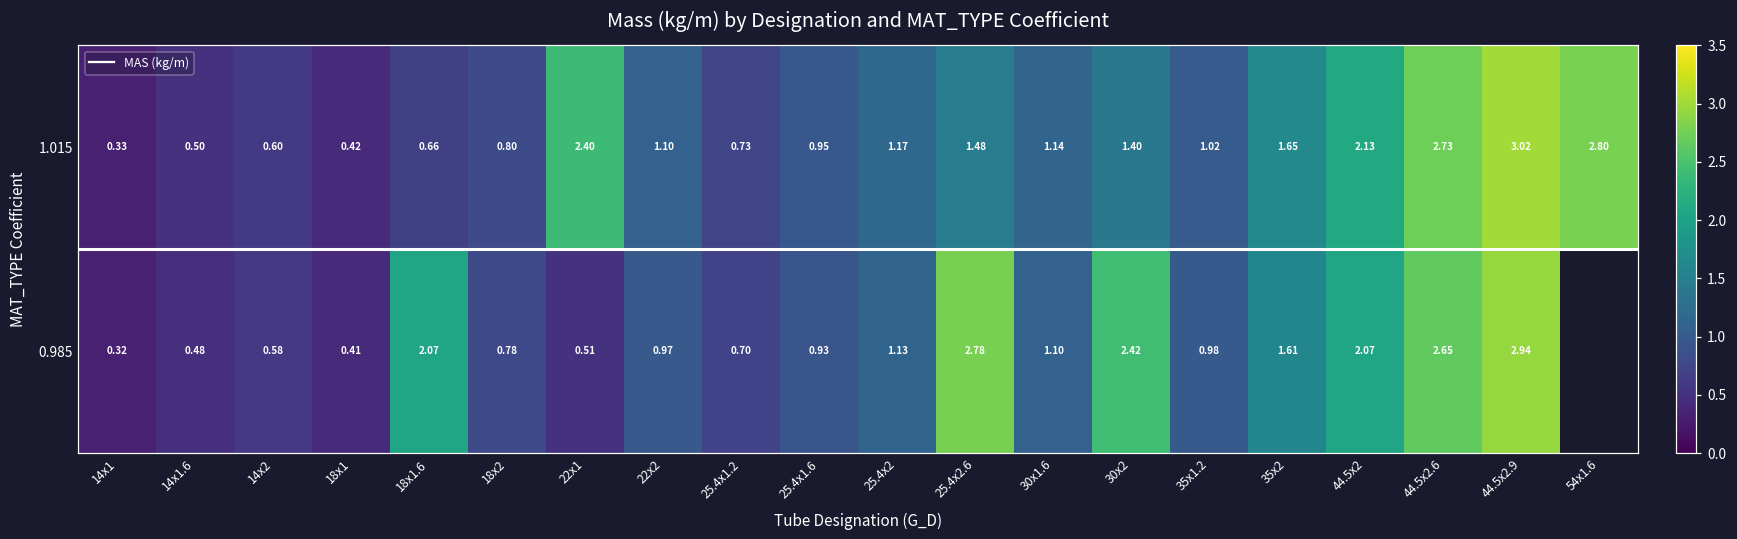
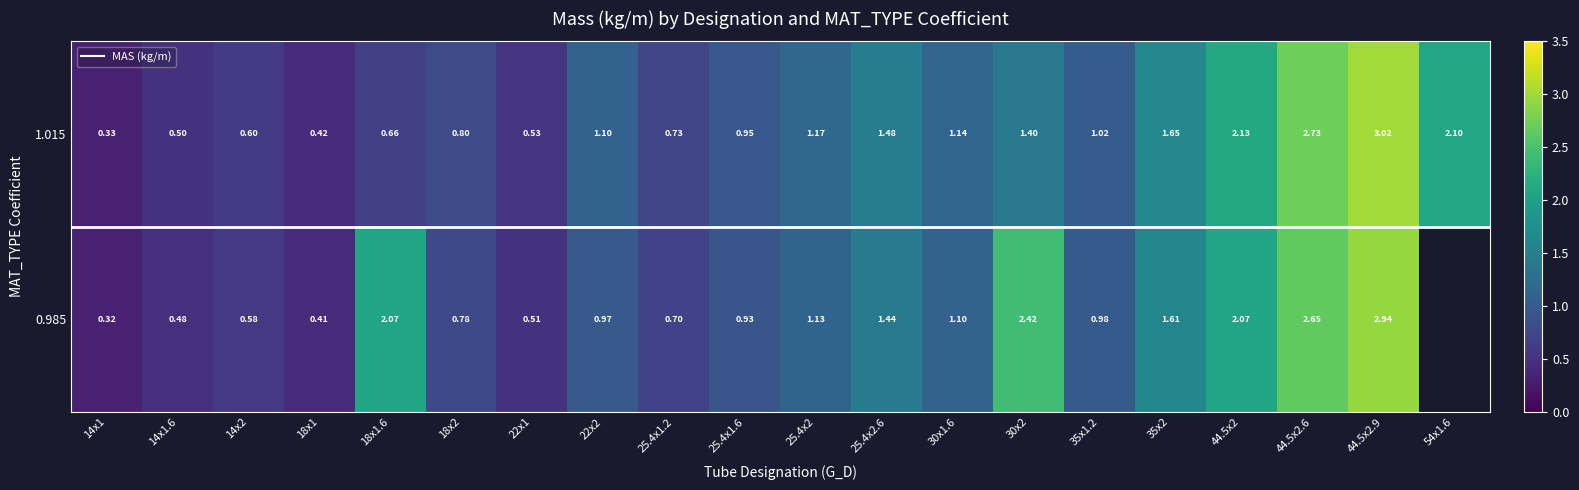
1.015, 22x1: 2.40 -> 0.53
1.015, 54x1.6: 2.80 -> 2.10
0.985, 25.4x2.6: 2.78 -> 1.44
